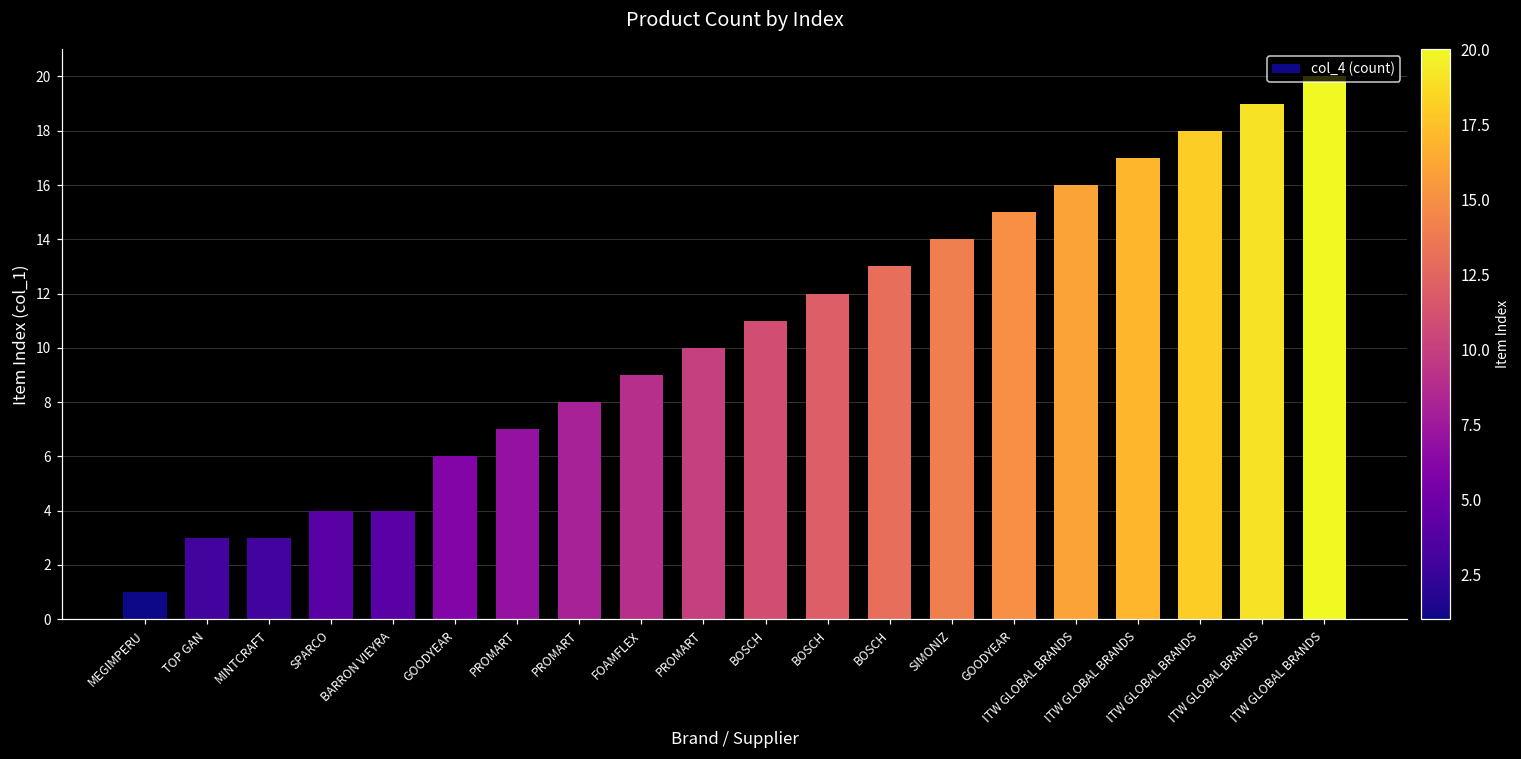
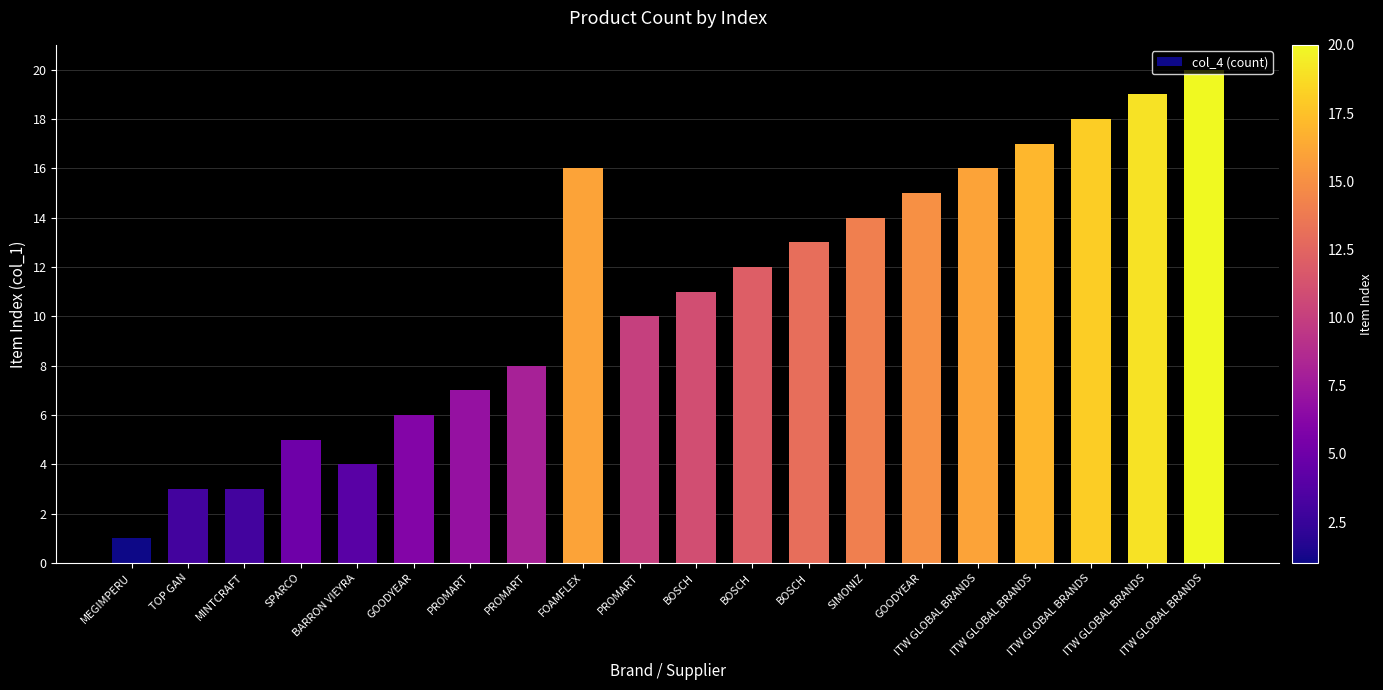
SPARCO: 4 -> 5
FOAMFLEX: 9 -> 16
